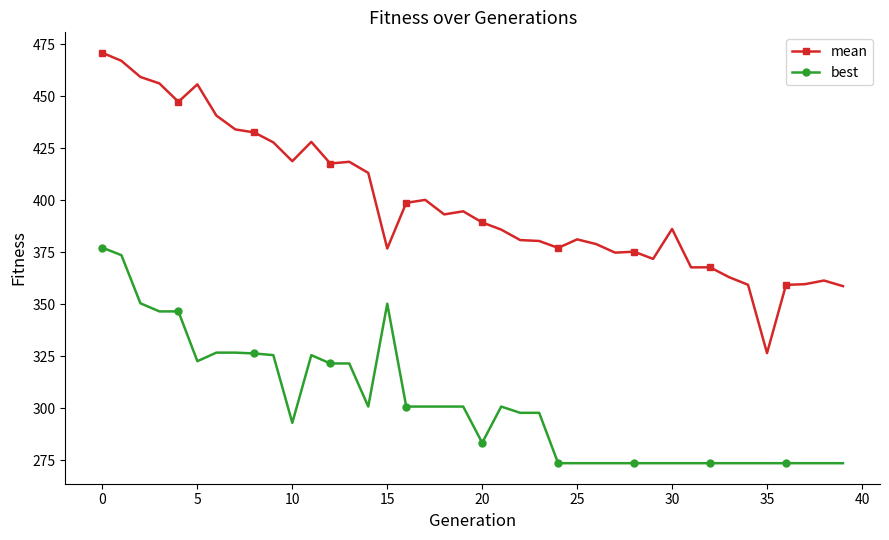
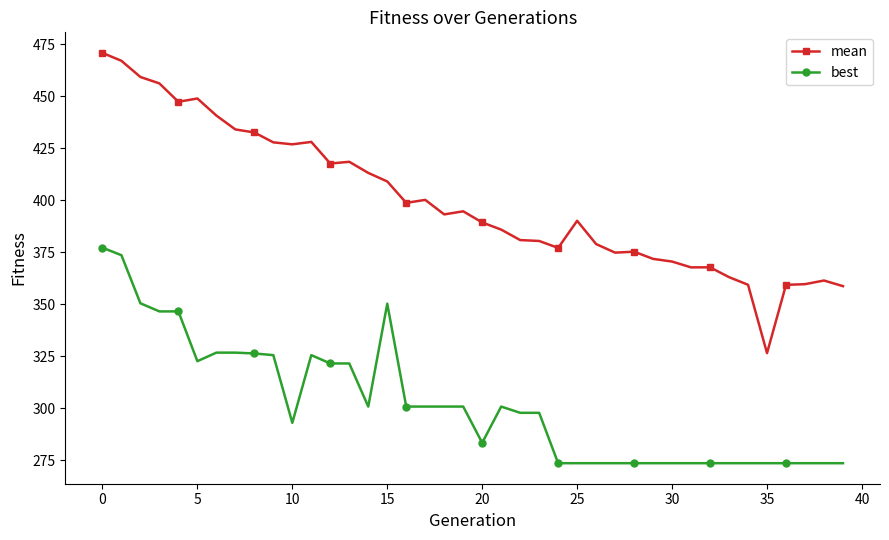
mean, 5: 456 -> 449
mean, 10: 419 -> 427
mean, 15: 377 -> 409
mean, 25: 381 -> 390
mean, 30: 386 -> 371
